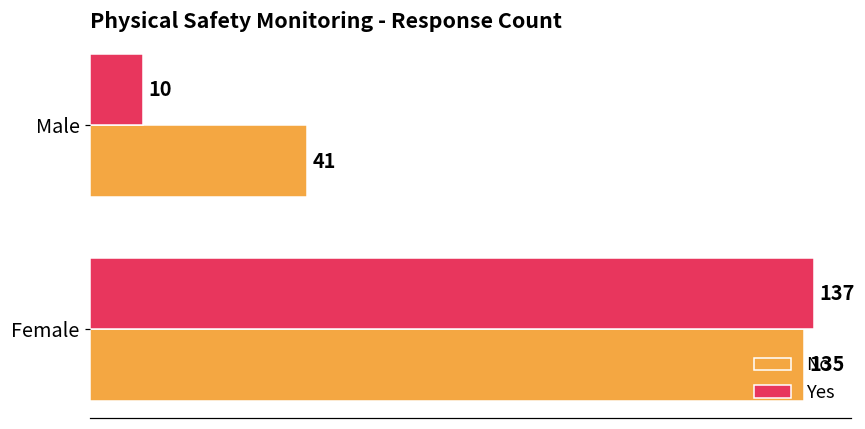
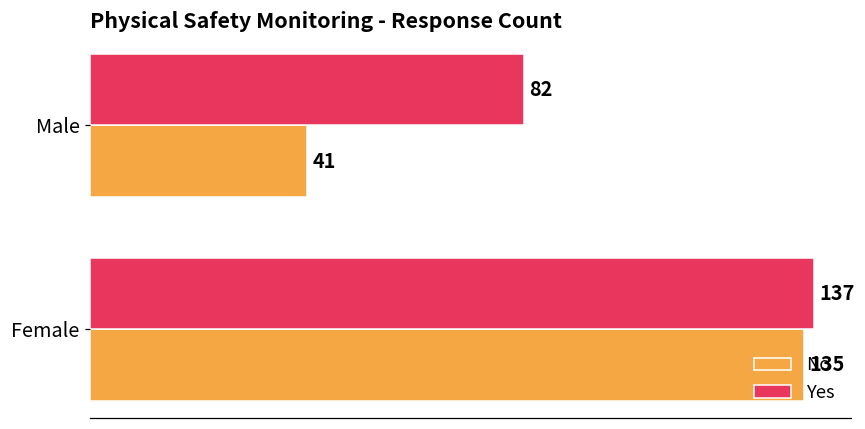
Yes, Male: 10 -> 82
